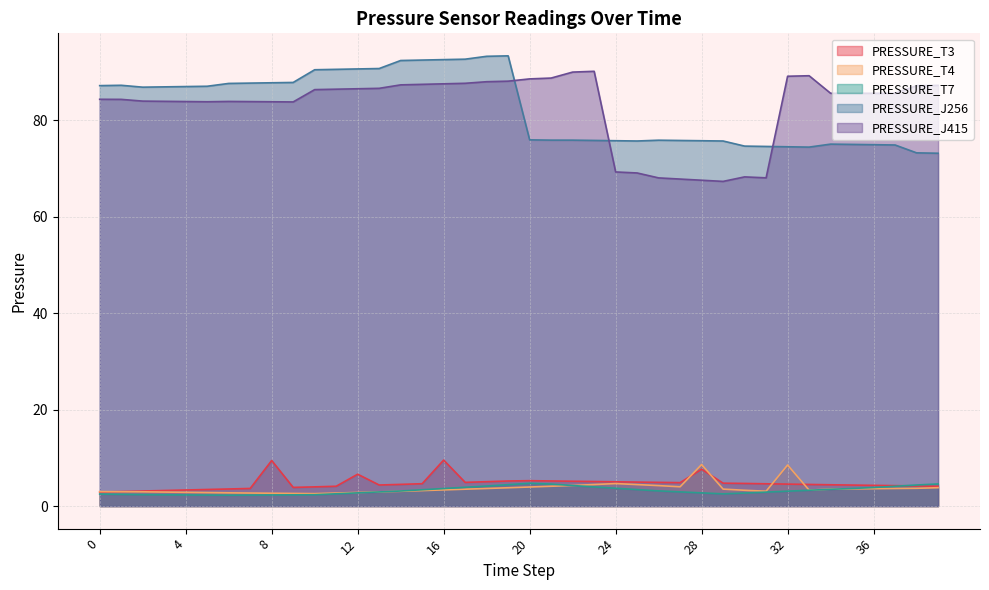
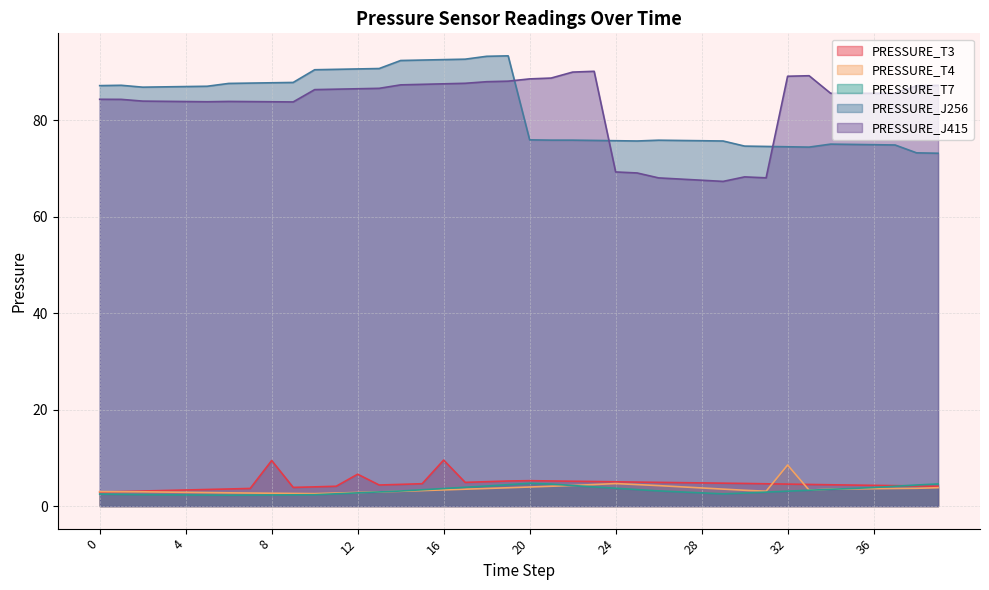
PRESSURE_T3, 28: 8 -> 5
PRESSURE_T4, 28: 9 -> 4
